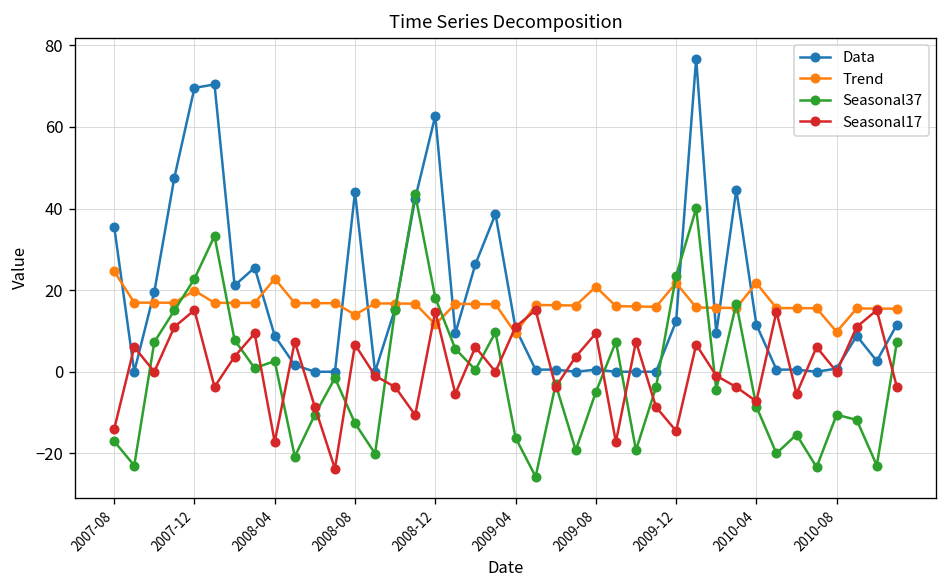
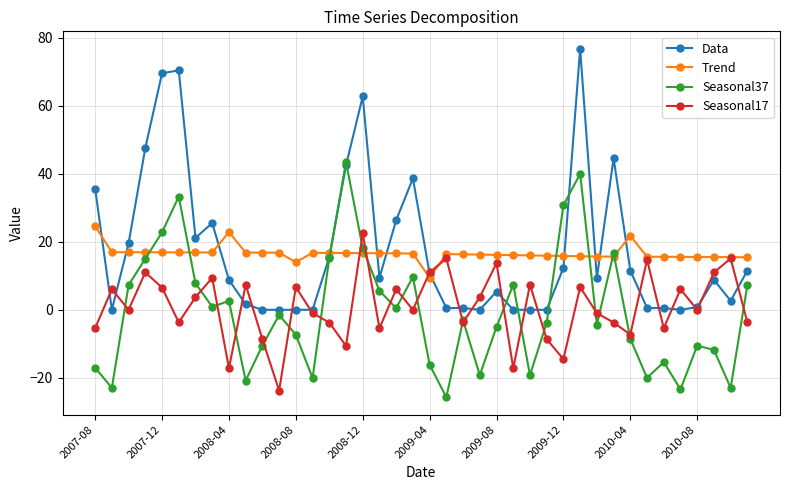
Seasonal17, 2007-08: -14 -> -5
Trend, 2007-12: 20 -> 17
Seasonal17, 2007-12: 15 -> 7
Data, 2008-08: 44 -> 0
Seasonal37, 2008-08: -13 -> -7
Trend, 2008-12: 12 -> 17
Seasonal17, 2008-12: 15 -> 22
Data, 2009-08: 1 -> 5
Trend, 2009-08: 21 -> 16
Seasonal17, 2009-08: 9 -> 14
Trend, 2009-12: 22 -> 16
Seasonal37, 2009-12: 24 -> 31
Trend, 2010-08: 10 -> 16
